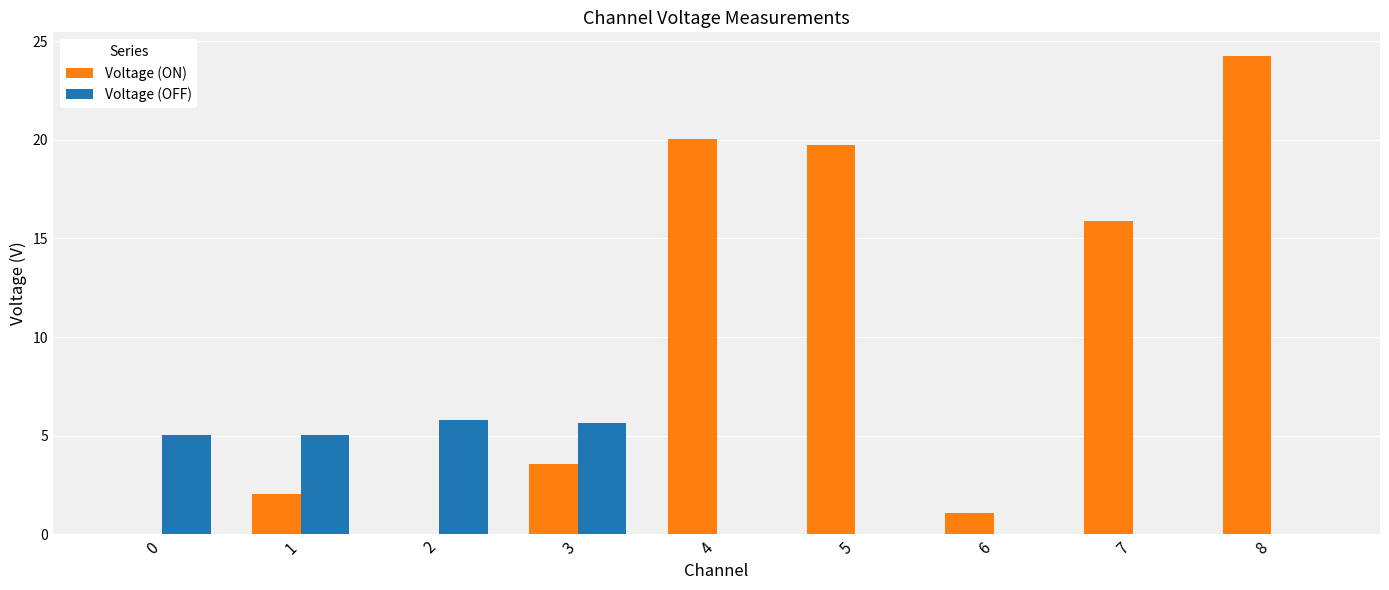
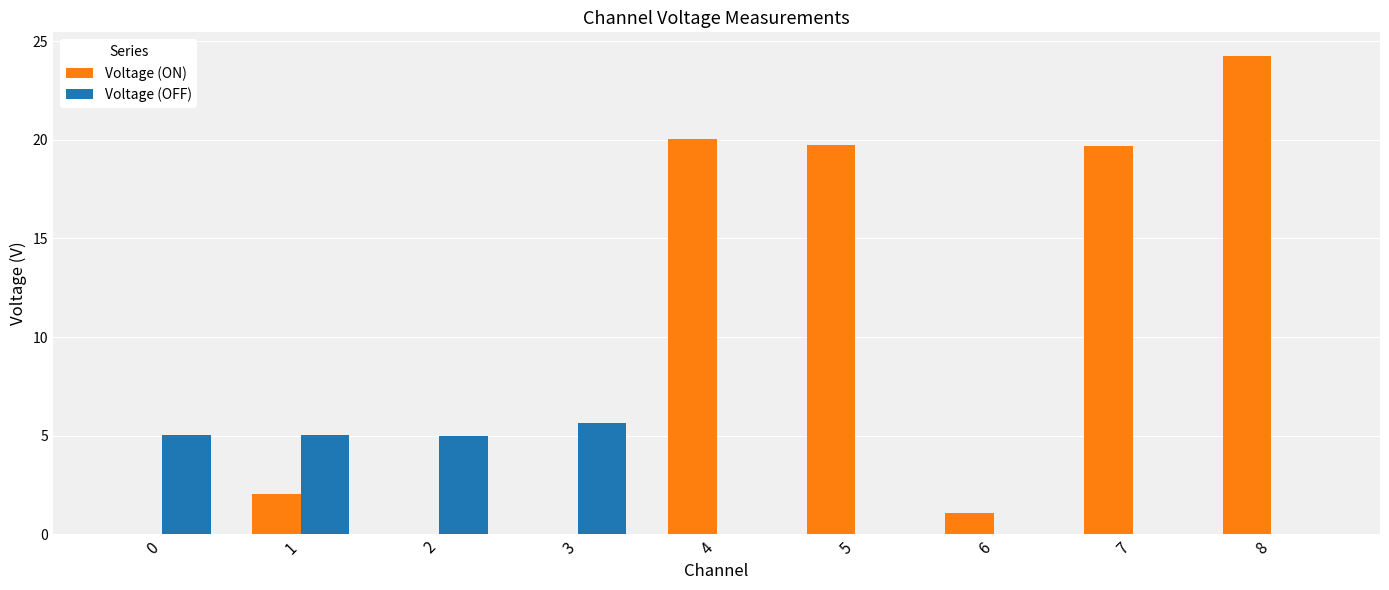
Voltage (OFF), 2: 5.8 -> 5.0
Voltage (ON), 3: 3.6 -> 0.0
Voltage (ON), 7: 15.9 -> 19.7
